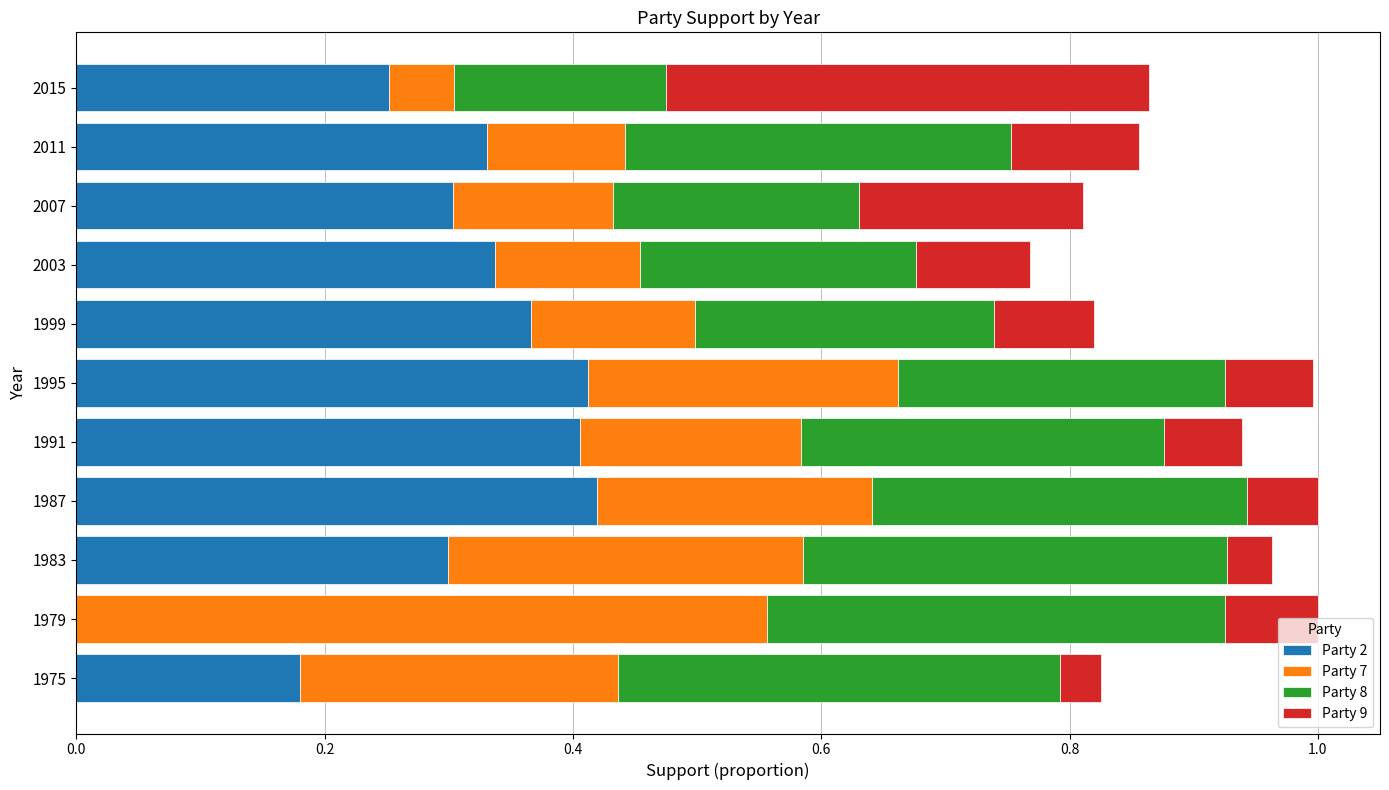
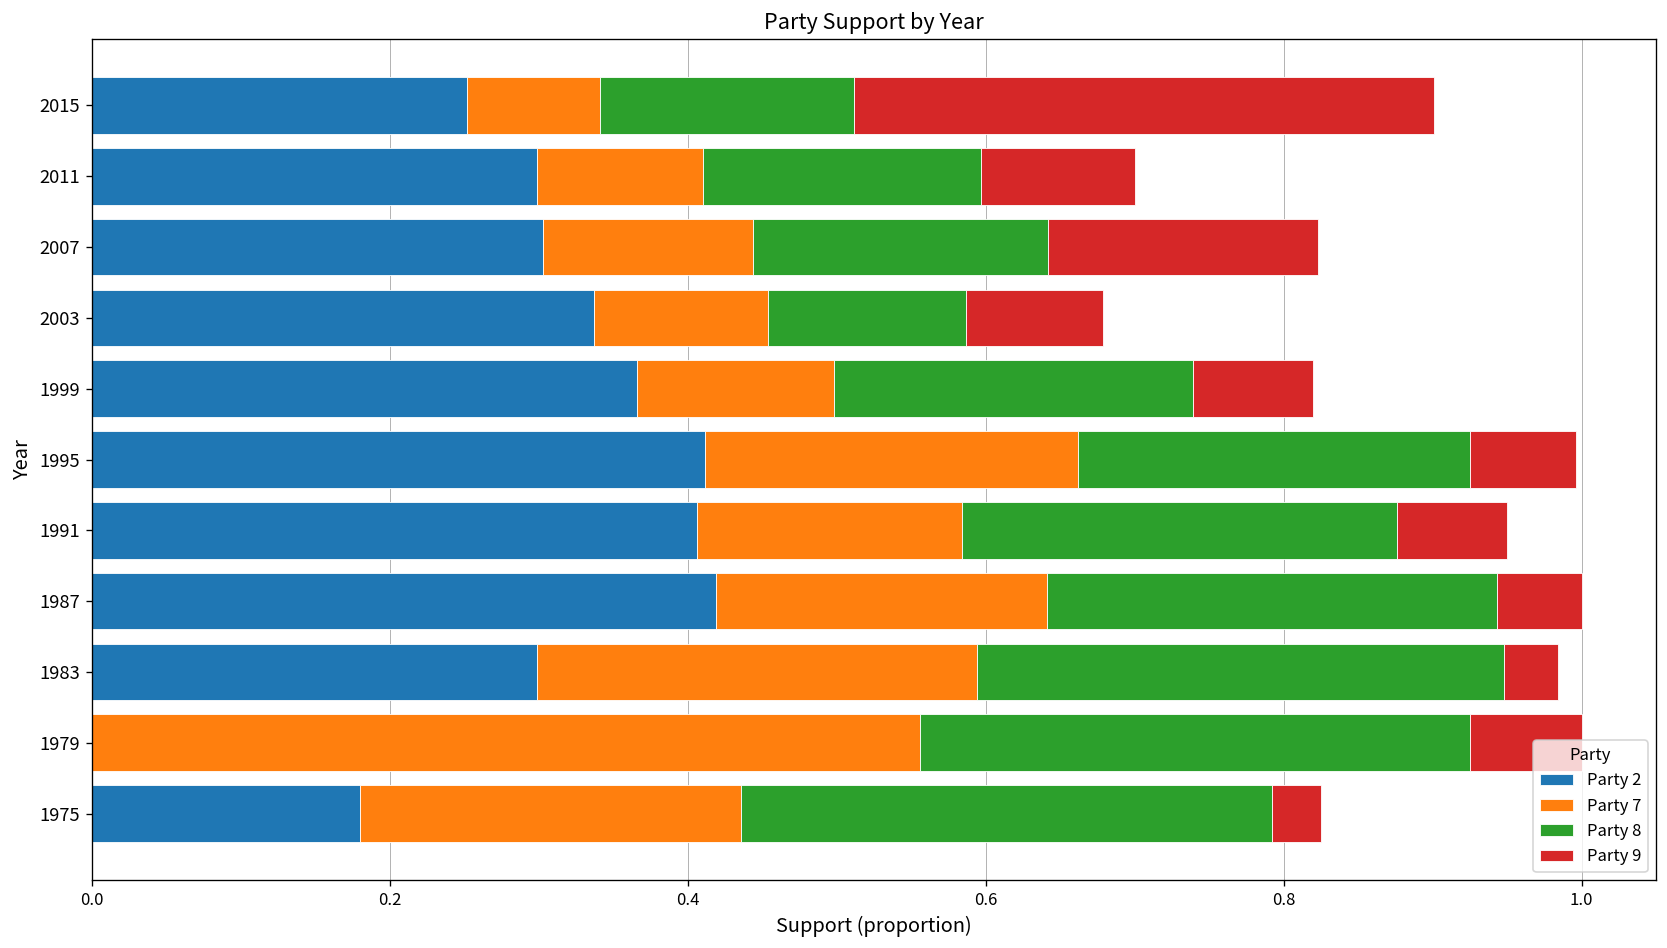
Party 7, 2015: 0.052 -> 0.089
Party 2, 2011: 0.331 -> 0.299
Party 8, 2011: 0.311 -> 0.187
Party 7, 2007: 0.129 -> 0.141
Party 8, 2003: 0.222 -> 0.133
Party 9, 1991: 0.063 -> 0.074
Party 7, 1983: 0.286 -> 0.295
Party 8, 1983: 0.342 -> 0.354
